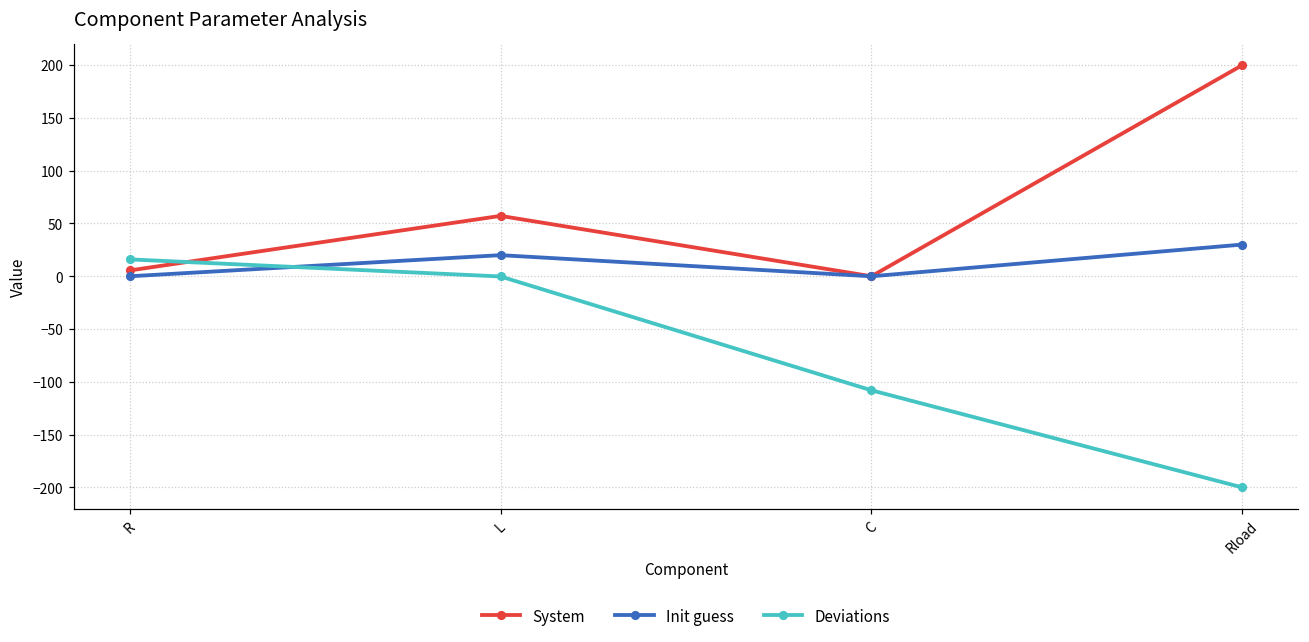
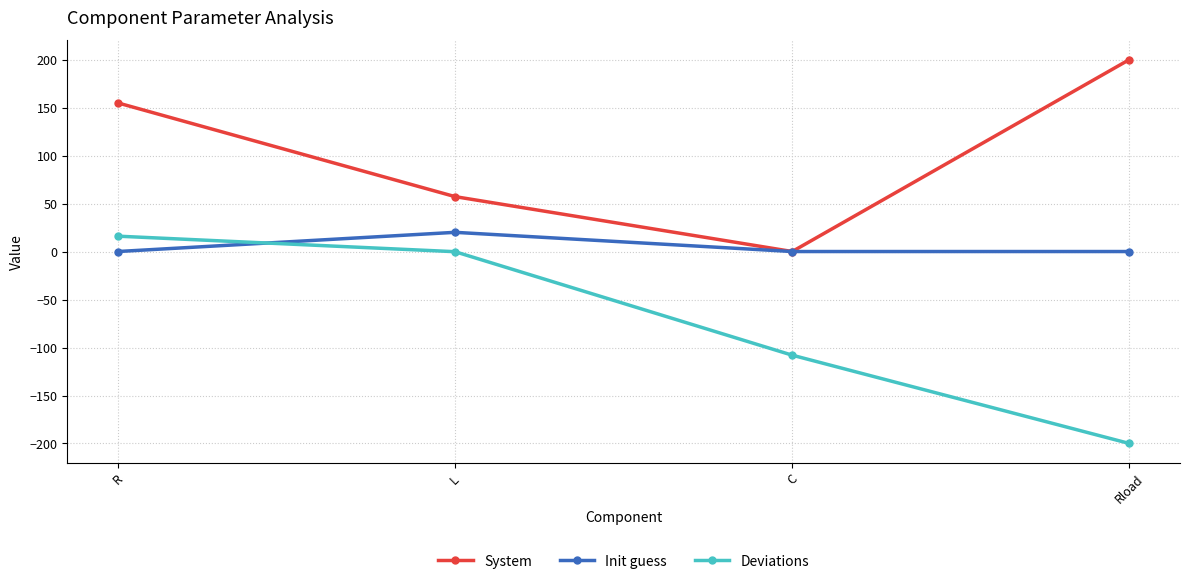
System, R: 10 -> 150
Init guess, Rload: 30 -> 0
